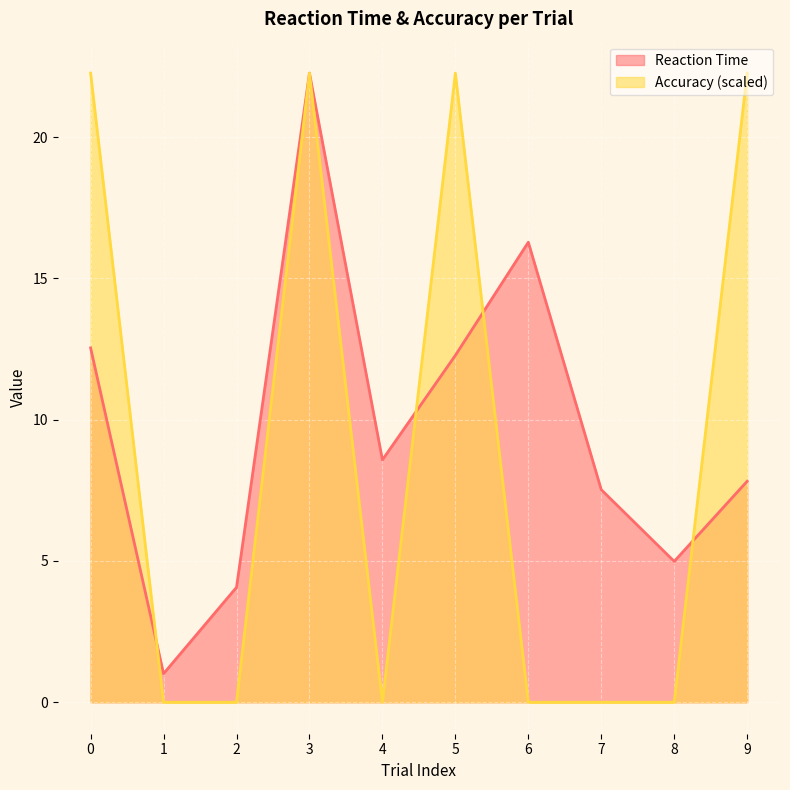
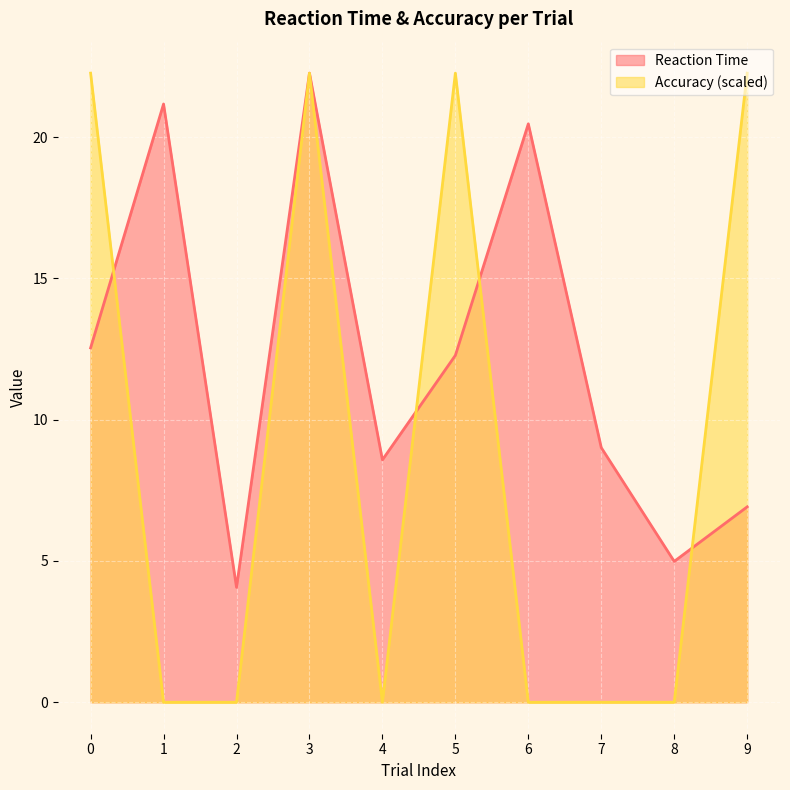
Reaction Time, 1: 1.0 -> 21.2
Reaction Time, 6: 16.3 -> 20.5
Reaction Time, 7: 7.5 -> 9.0
Reaction Time, 9: 7.8 -> 6.9
